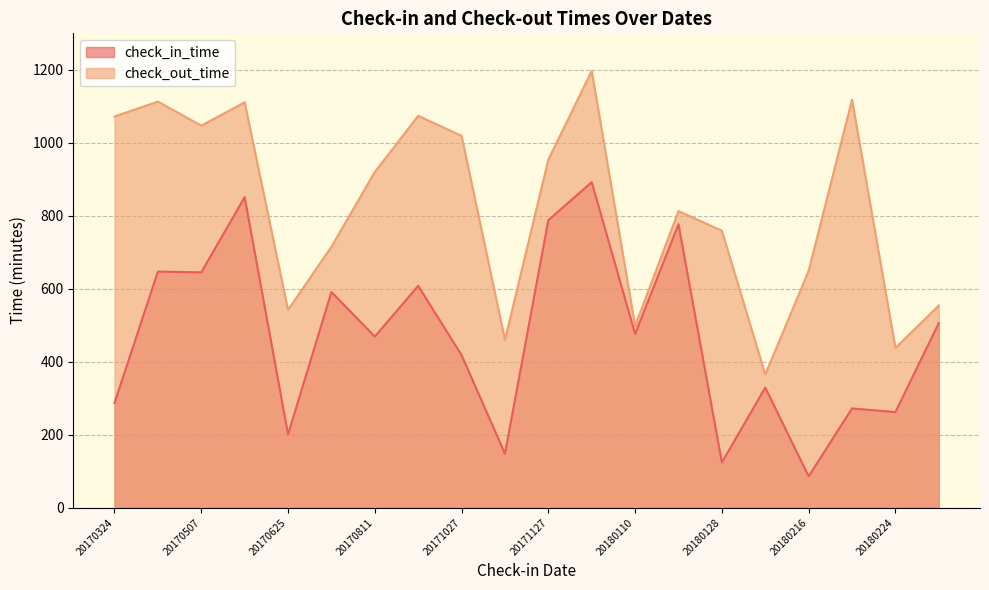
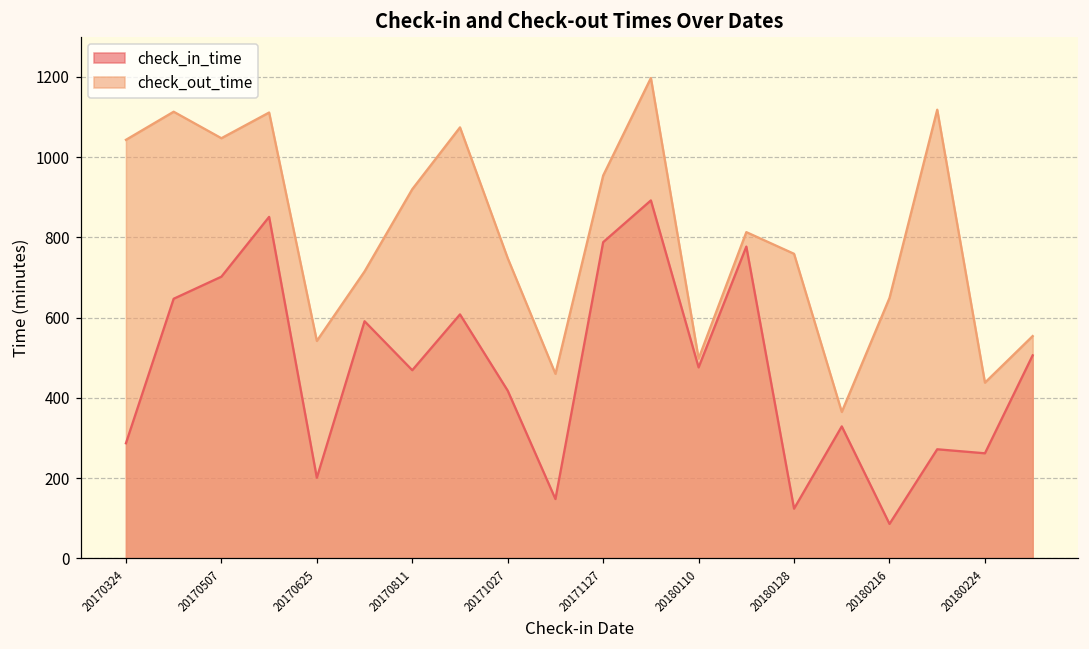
check_out_time, 20170324: 1070 -> 1040
check_in_time, 20170507: 650 -> 700
check_out_time, 20171027: 1020 -> 750
